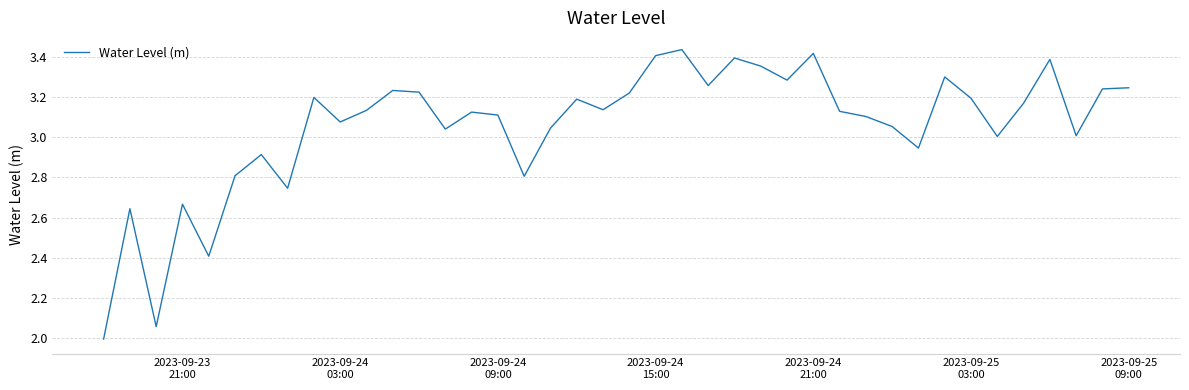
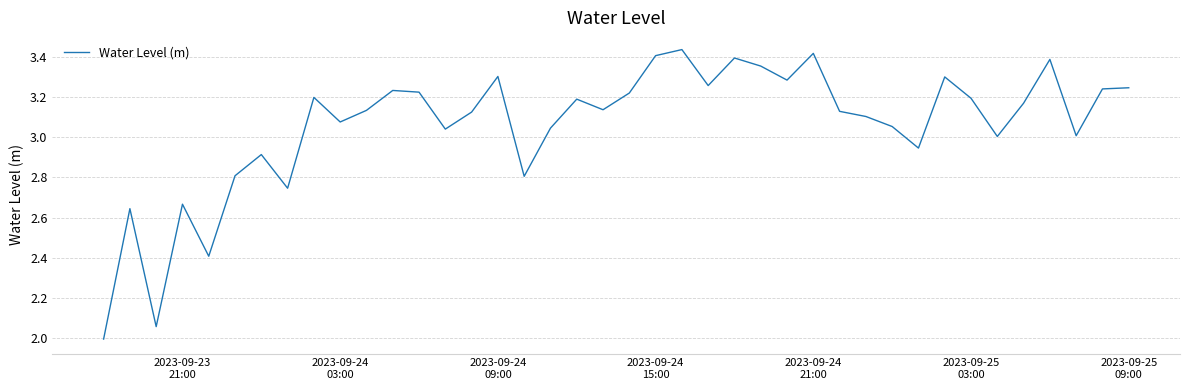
2023-09-24 09:00: 3.11 -> 3.30
